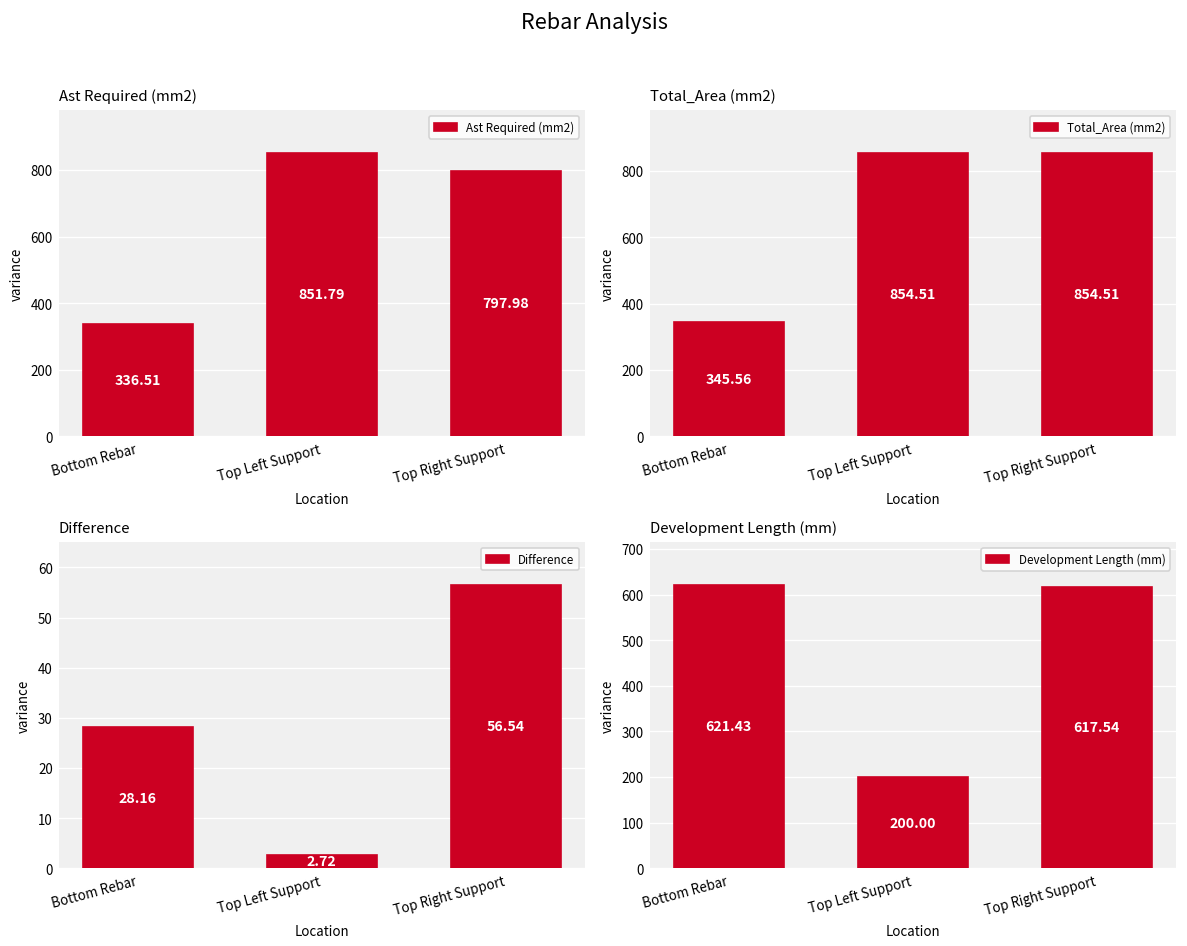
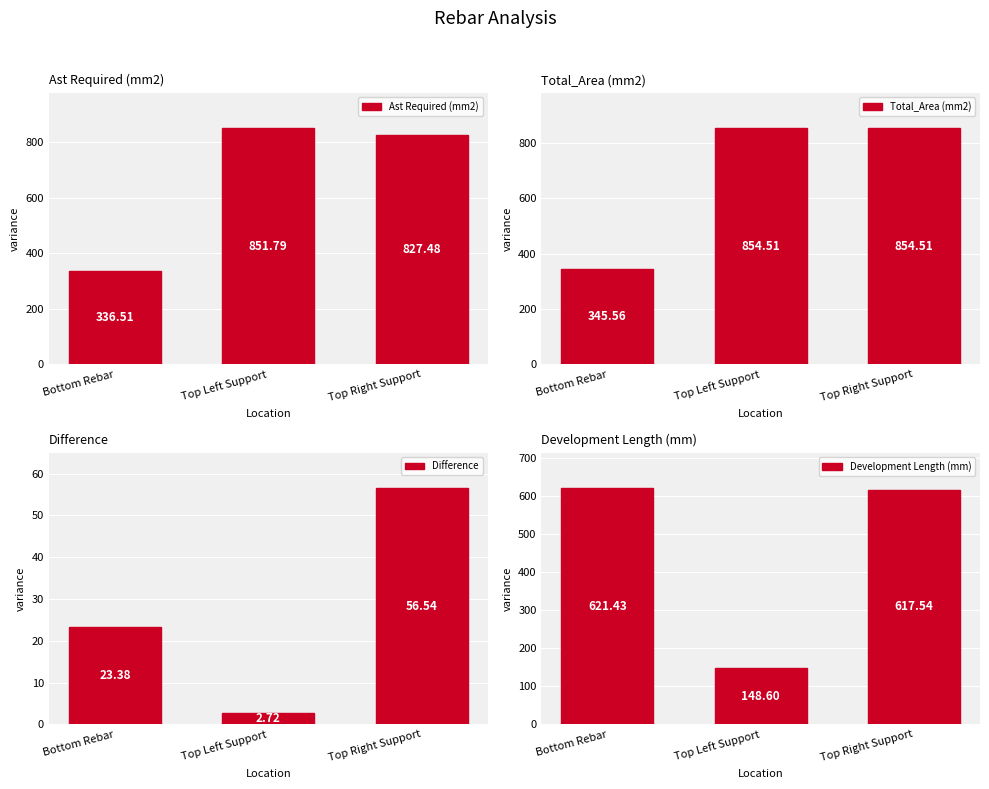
Ast Required (mm2), Top Right Support: 797.98 -> 827.48
Difference, Bottom Rebar: 28.16 -> 23.38
Development Length (mm), Top Left Support: 200.00 -> 148.60
